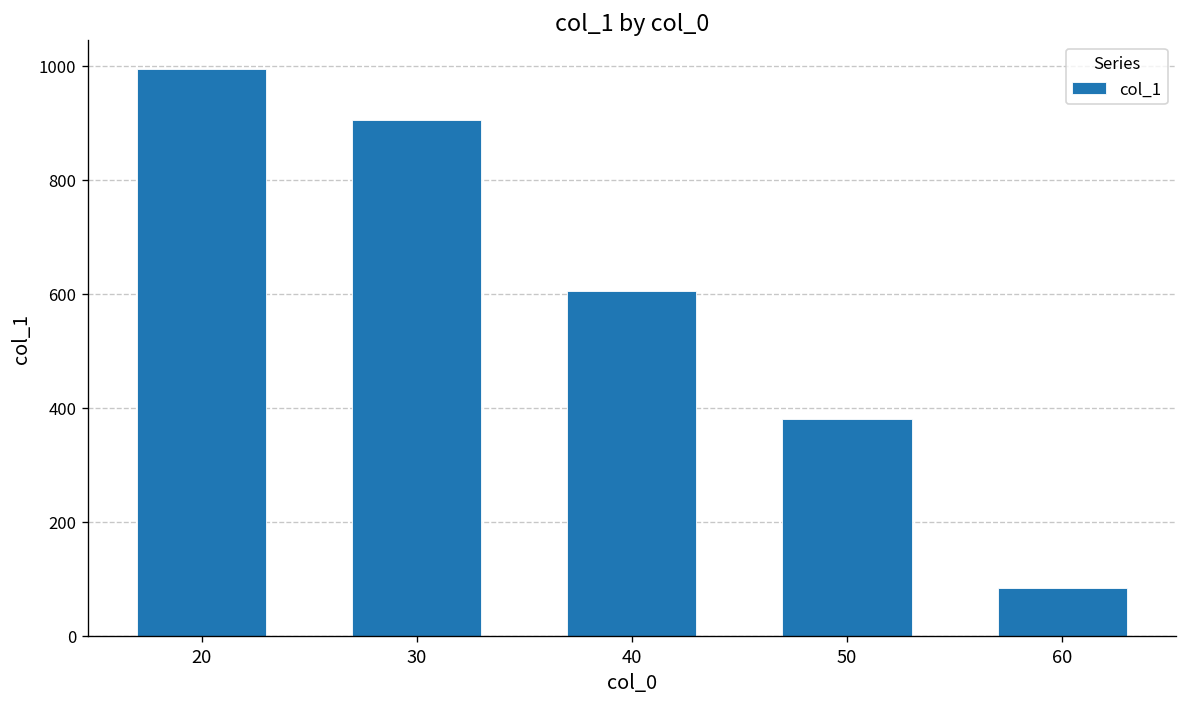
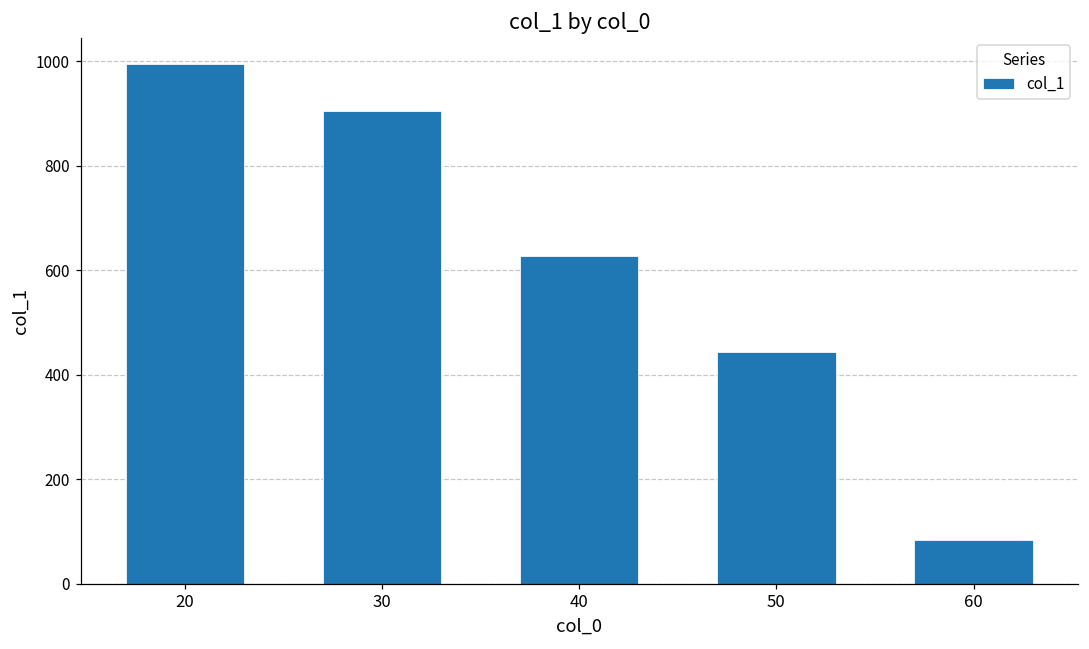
40: 610 -> 630
50: 380 -> 440
